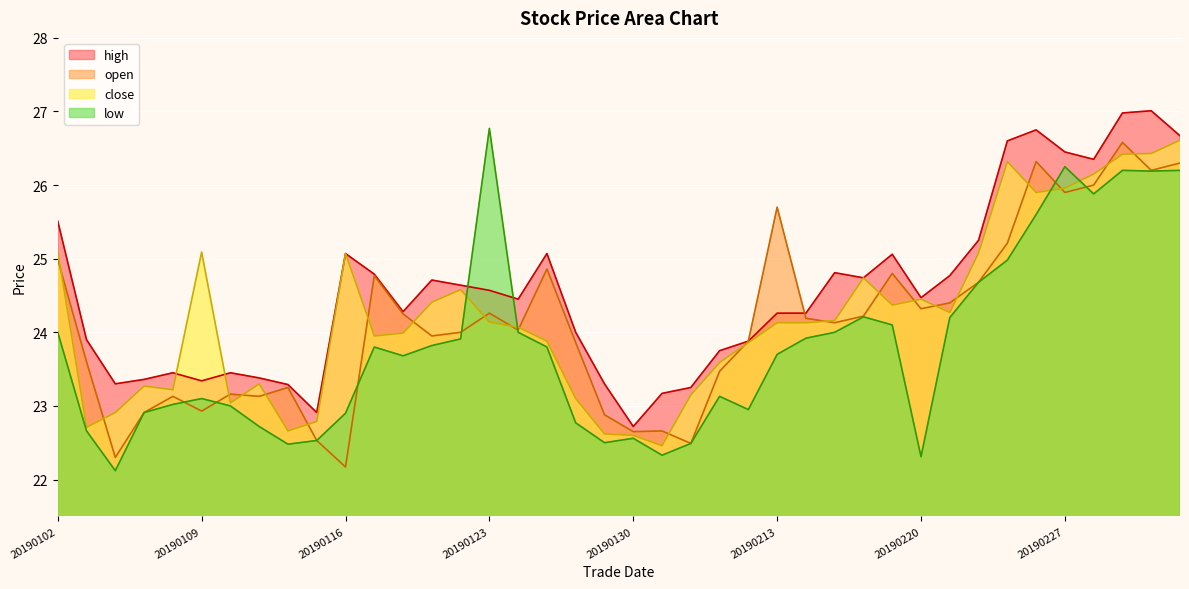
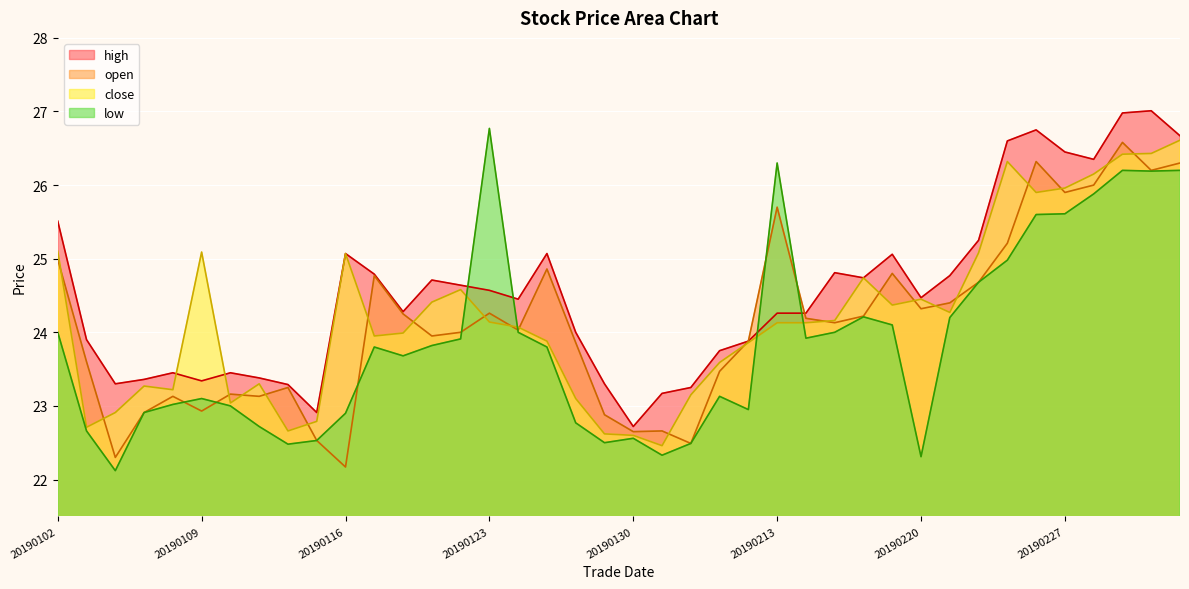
low, 20190213: 23.7 -> 26.3
low, 20190227: 26.3 -> 25.6
